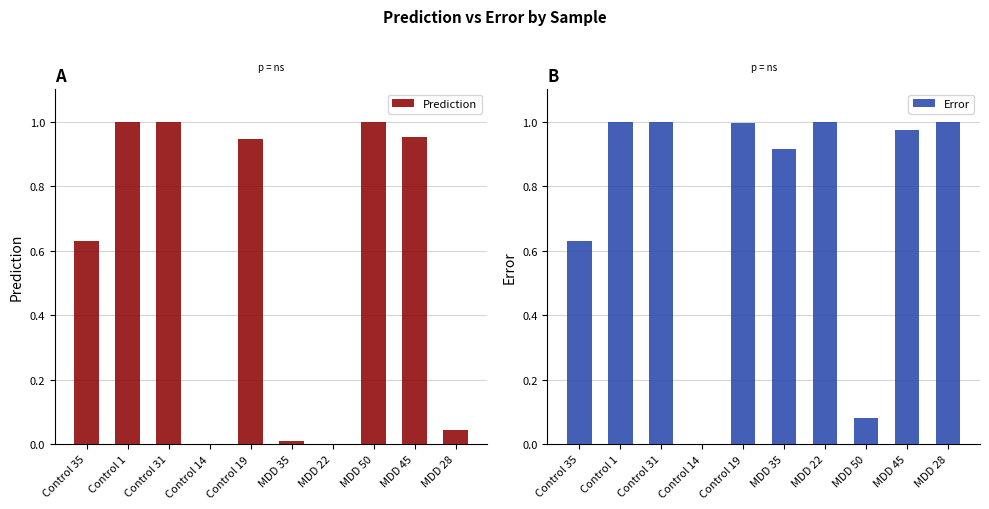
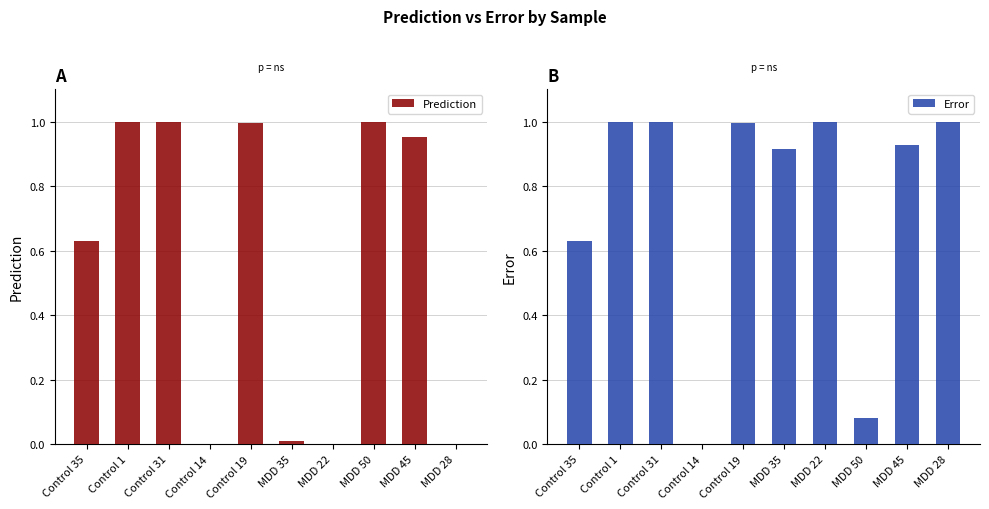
A, Control 19: 0.95 -> 1.00
A, MDD 28: 0.05 -> 0.00
B, MDD 45: 0.98 -> 0.93
